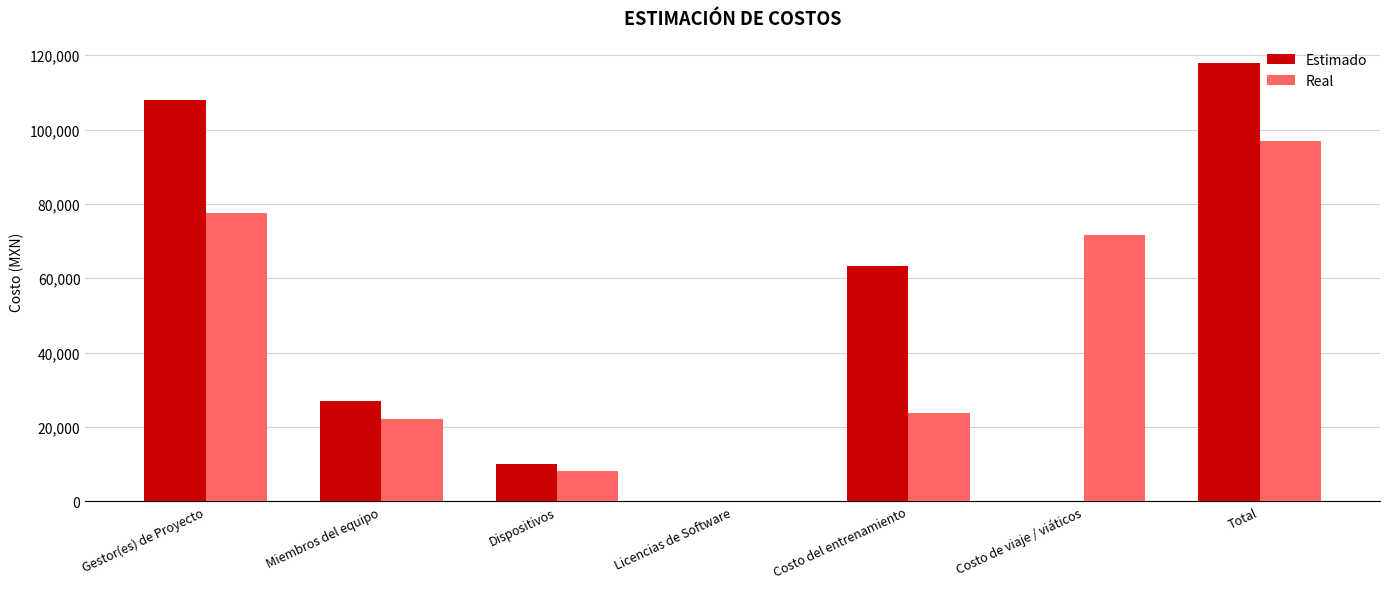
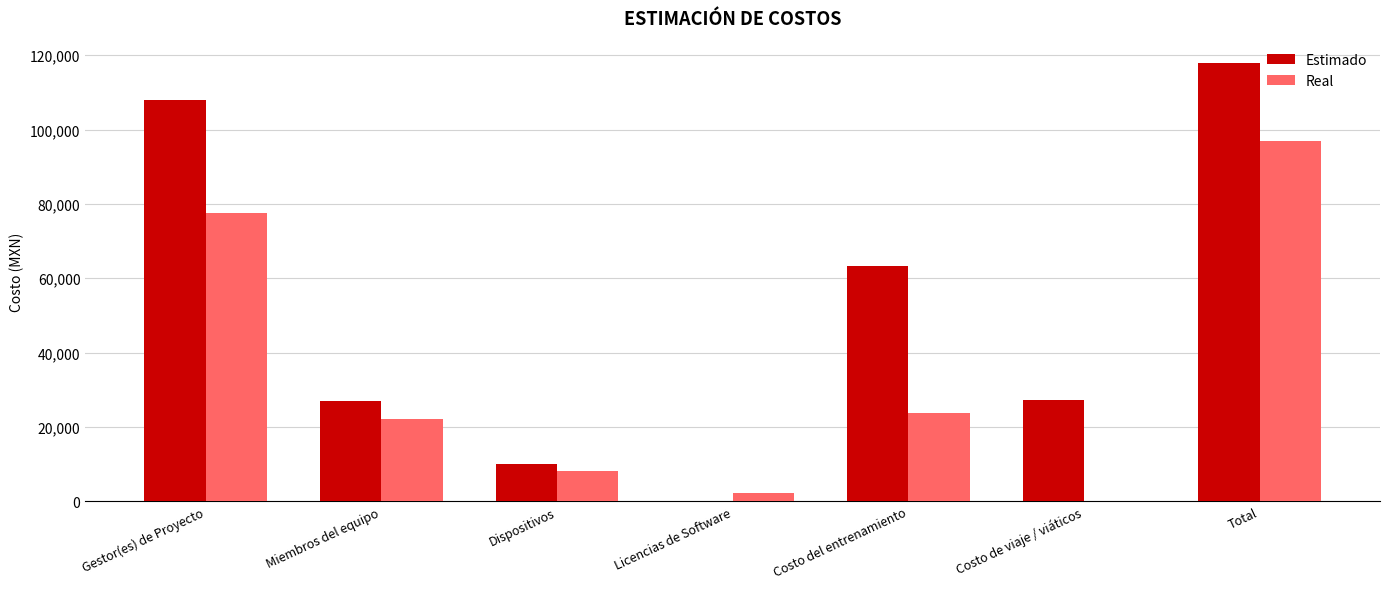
Real, Licencias de Software: 0 -> 2,000
Estimado, Costo de viaje / viáticos: 0 -> 27,000
Real, Costo de viaje / viáticos: 72,000 -> 0
